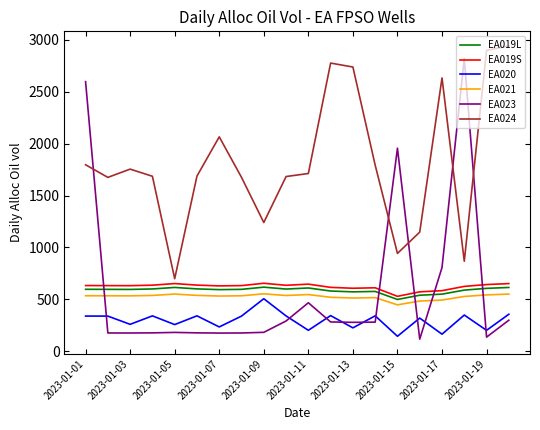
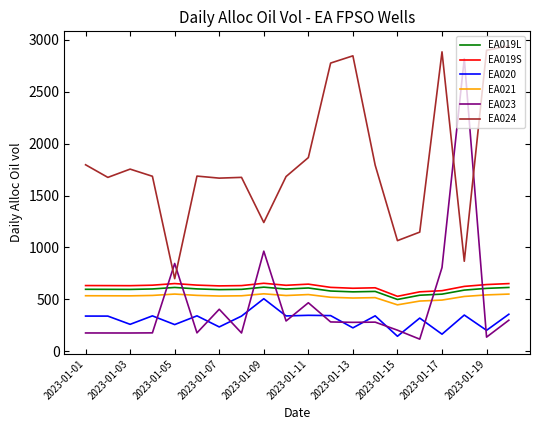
EA023, 2023-01-01: 2600 -> 180
EA023, 2023-01-05: 180 -> 850
EA023, 2023-01-07: 180 -> 400
EA024, 2023-01-07: 2070 -> 1670
EA023, 2023-01-09: 180 -> 960
EA020, 2023-01-11: 200 -> 350
EA024, 2023-01-11: 1710 -> 1870
EA024, 2023-01-13: 2740 -> 2850
EA023, 2023-01-15: 1960 -> 200
EA024, 2023-01-15: 940 -> 1070
EA024, 2023-01-17: 2630 -> 2880
